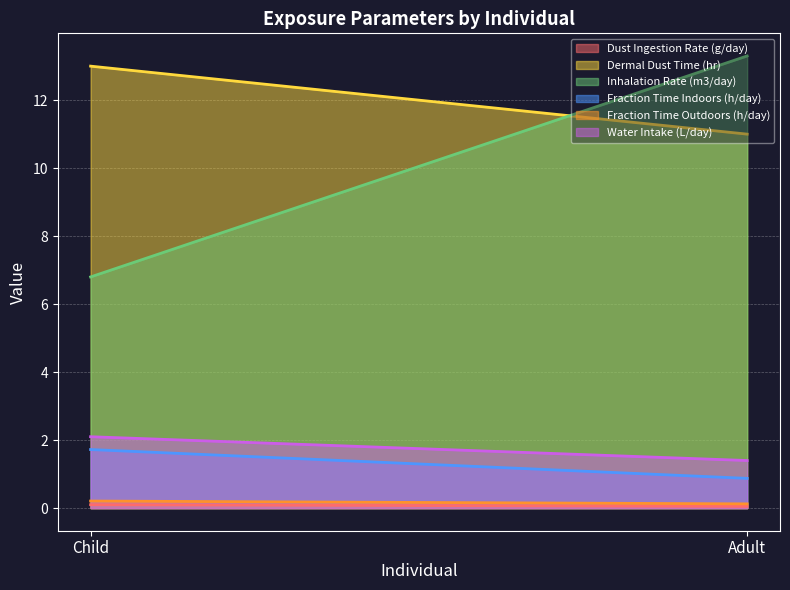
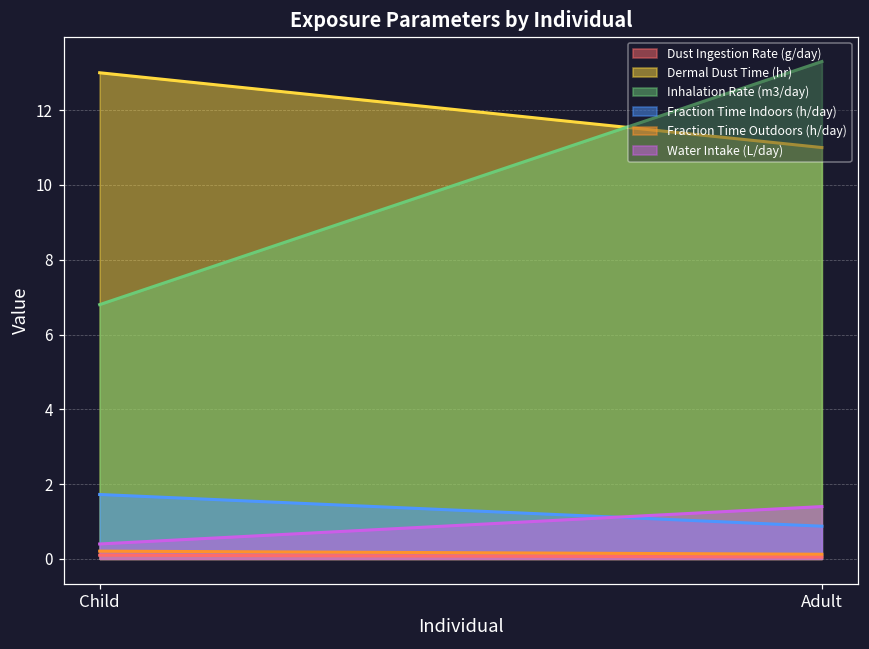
Water Intake (L/day), Child: 2.1 -> 0.4
